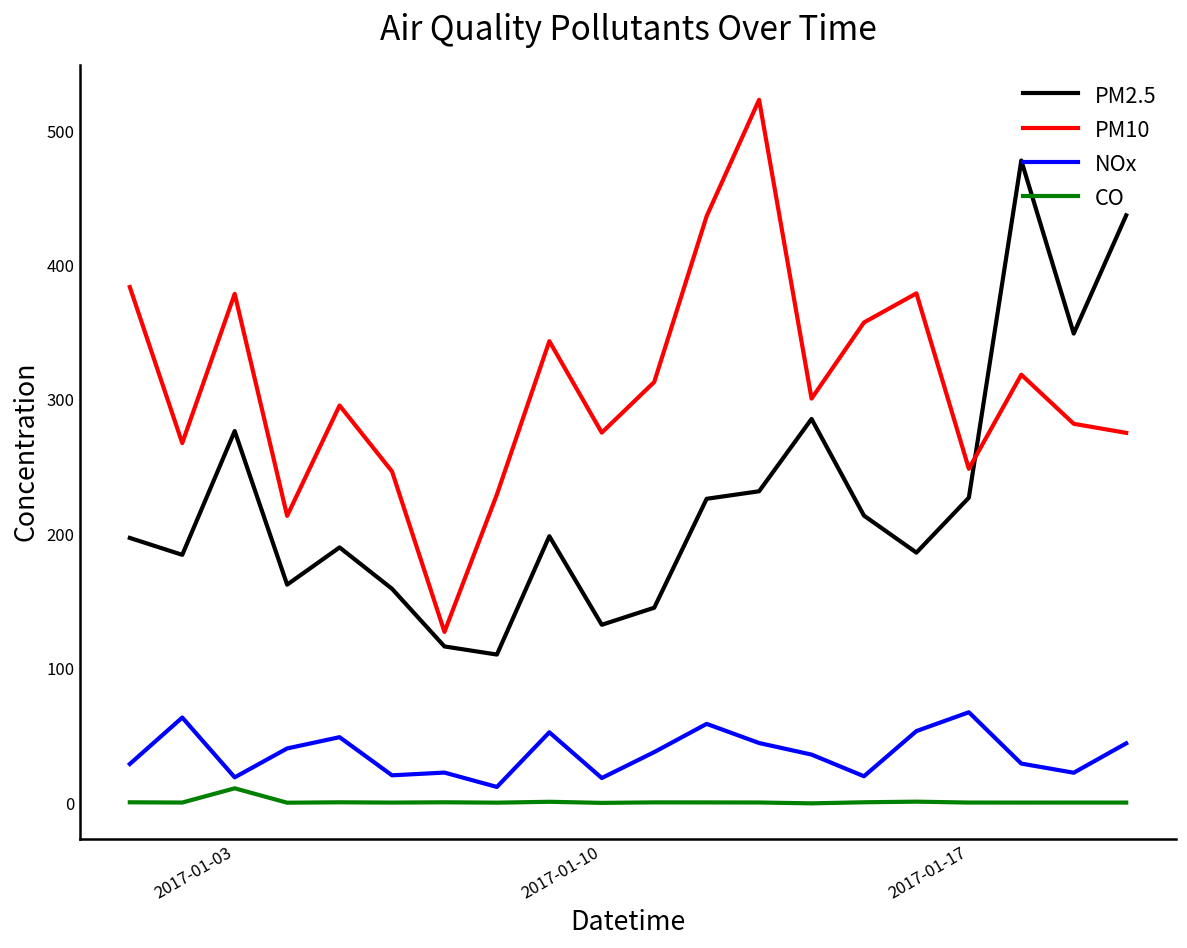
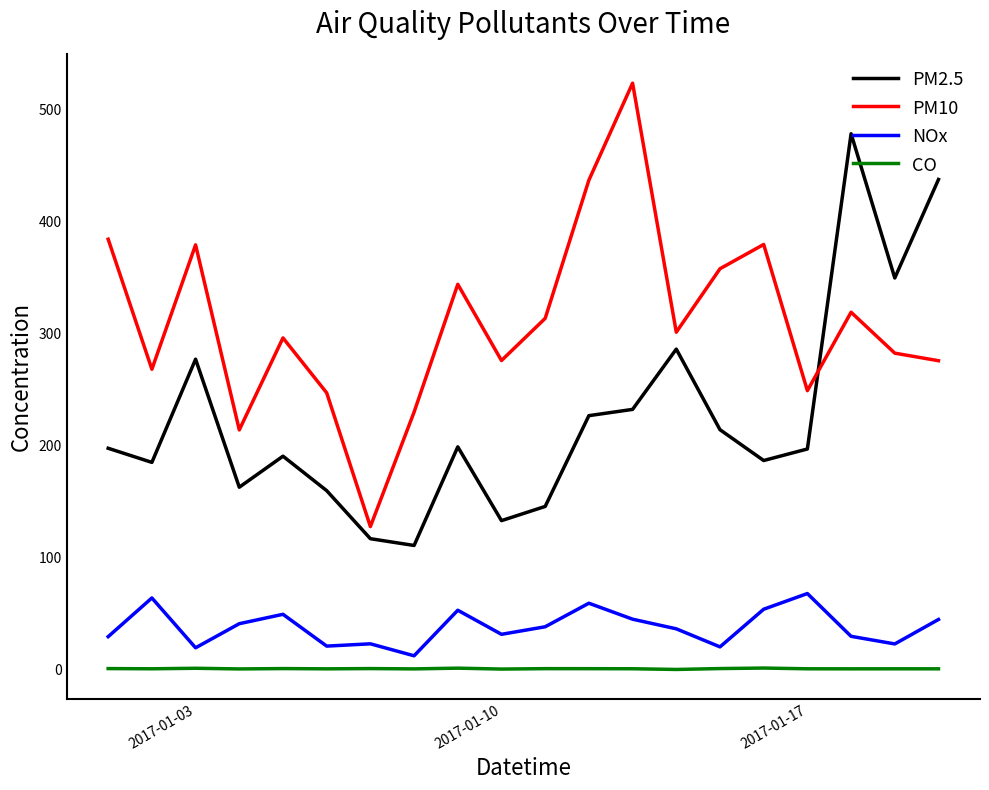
CO, 2017-01-03: 11 -> 1
NOx, 2017-01-10: 19 -> 31
PM2.5, 2017-01-17: 227 -> 197
